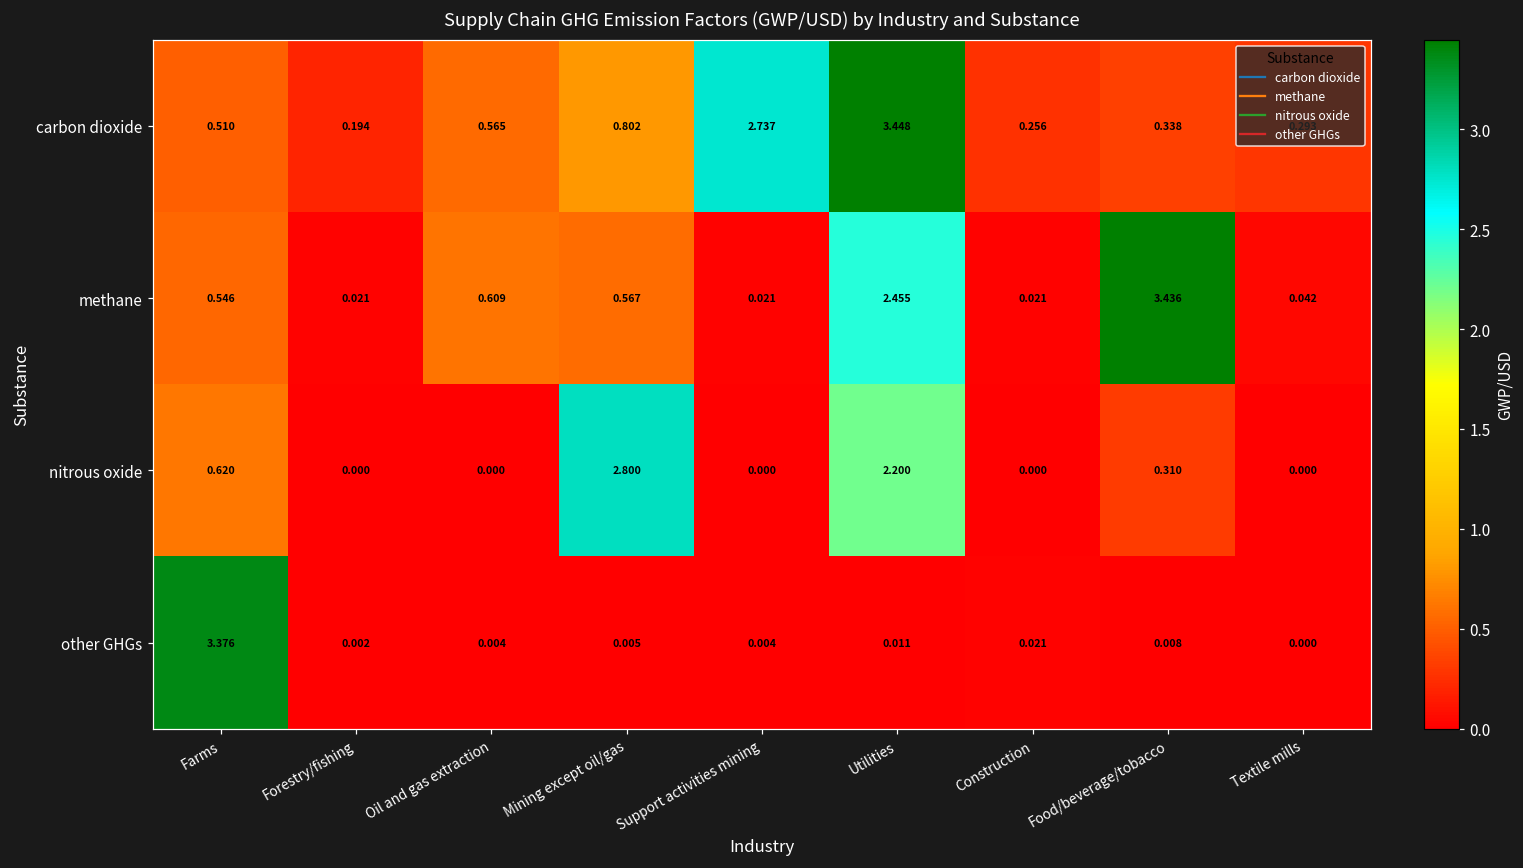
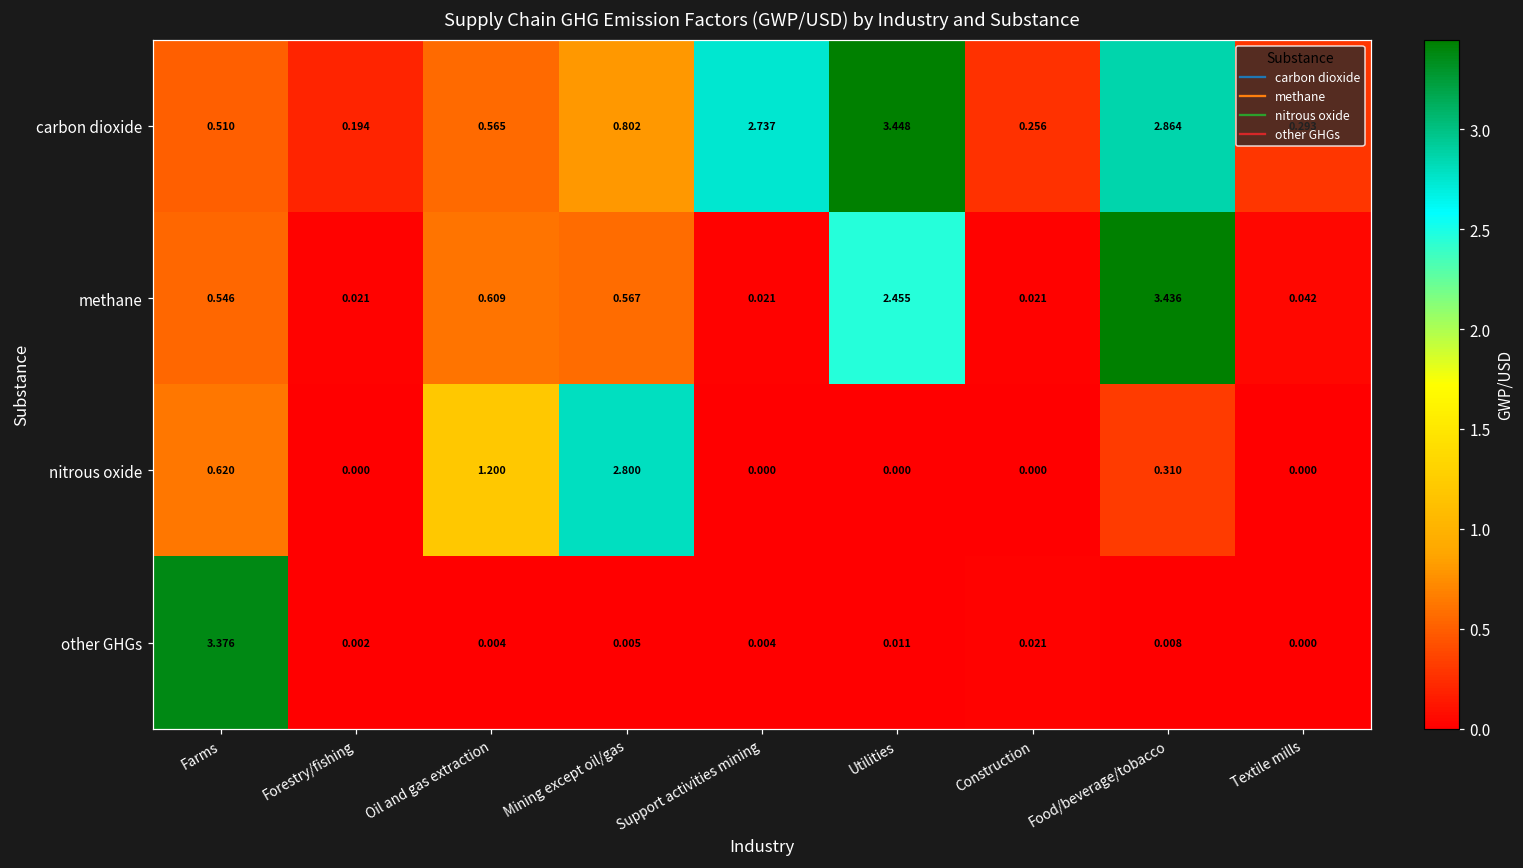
carbon dioxide, Food/beverage/tobacco: 0.338 -> 2.864
nitrous oxide, Oil and gas extraction: 0.000 -> 1.200
nitrous oxide, Utilities: 2.200 -> 0.000
